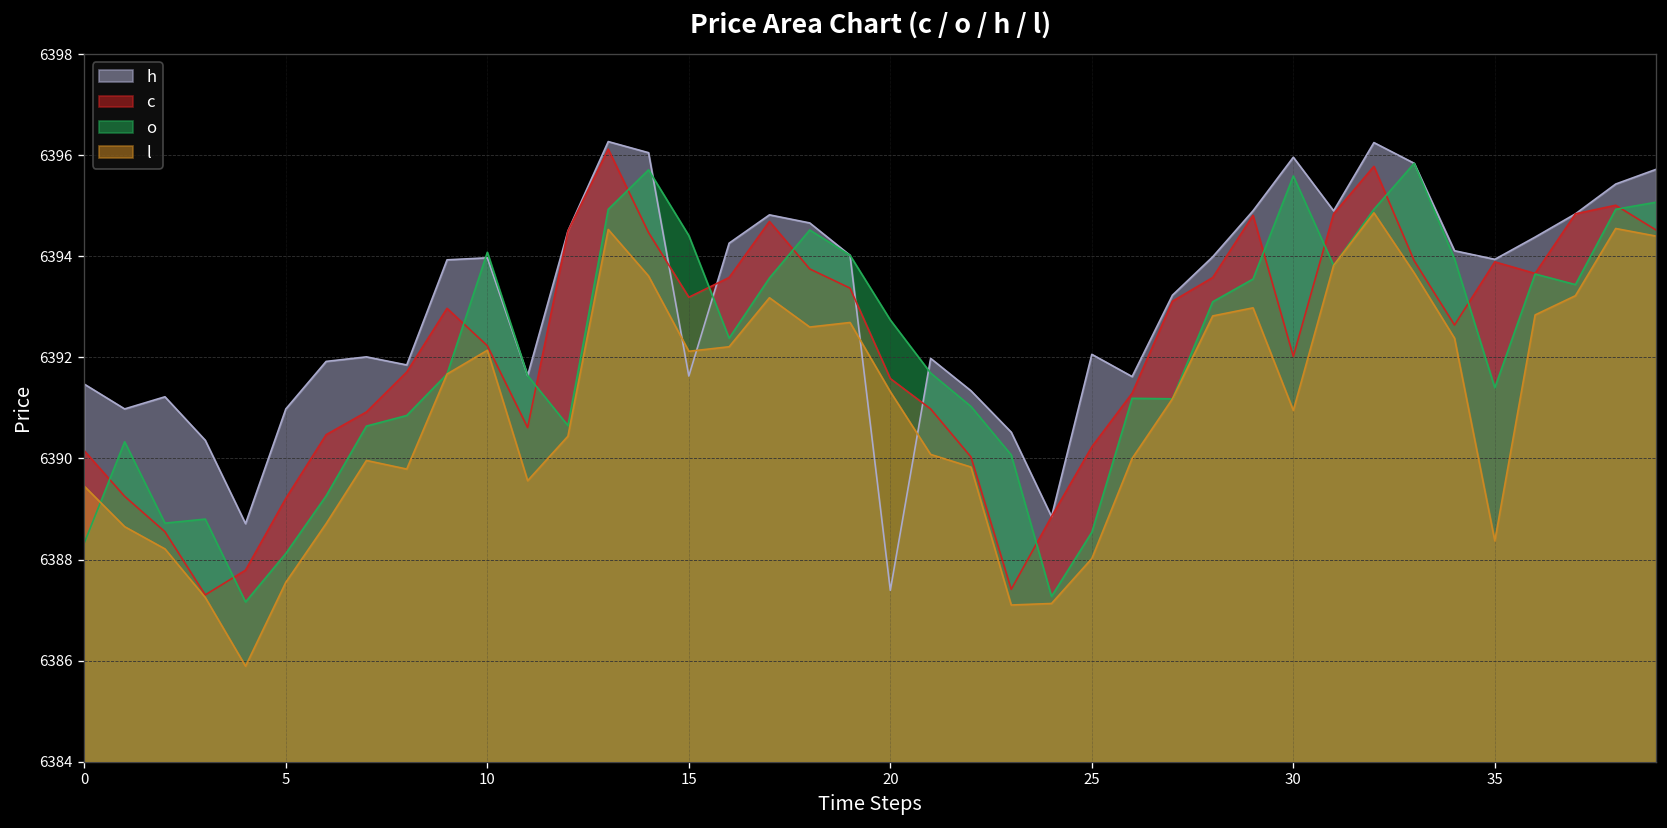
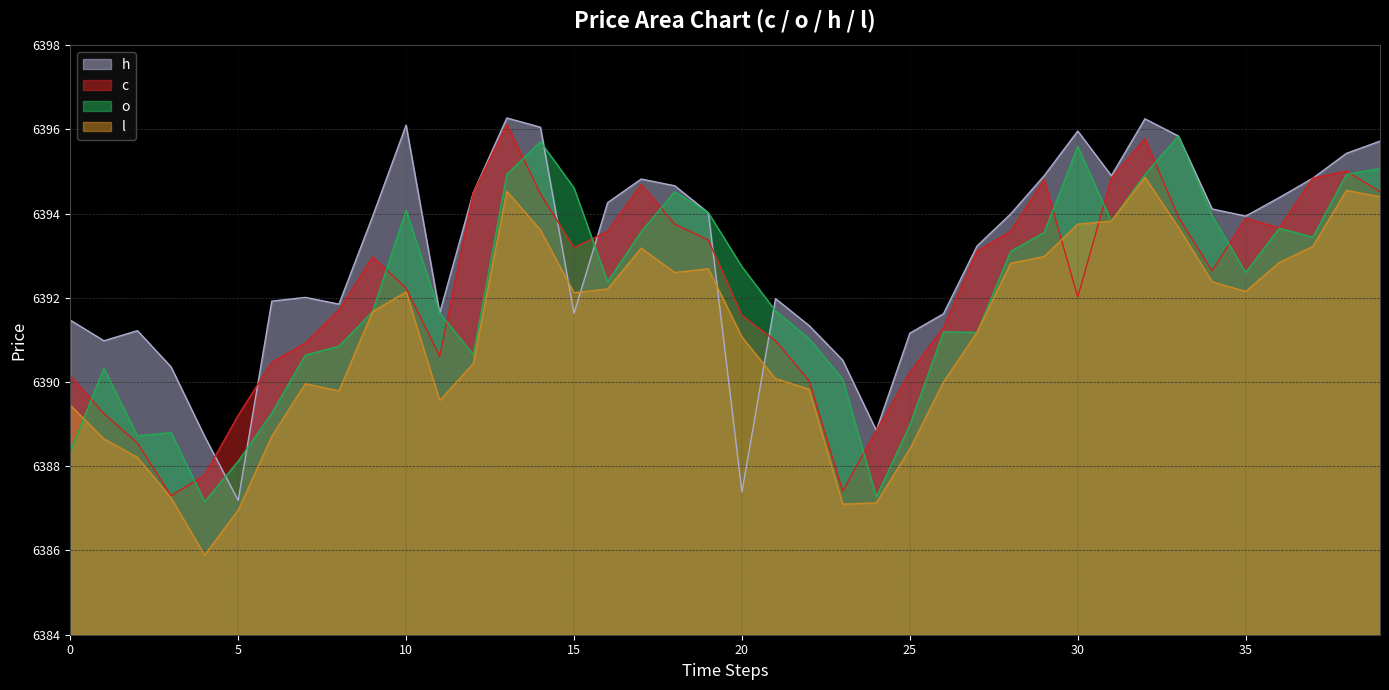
h, 5: 6391.0 -> 6387.2
l, 5: 6387.6 -> 6387.0
h, 10: 6394.0 -> 6396.1
o, 15: 6394.4 -> 6394.6
l, 20: 6391.3 -> 6391.1
h, 25: 6392.1 -> 6391.2
o, 25: 6388.5 -> 6389.0
l, 25: 6388.0 -> 6388.4
l, 30: 6391.0 -> 6393.8
o, 35: 6391.4 -> 6392.6
l, 35: 6388.4 -> 6392.2
